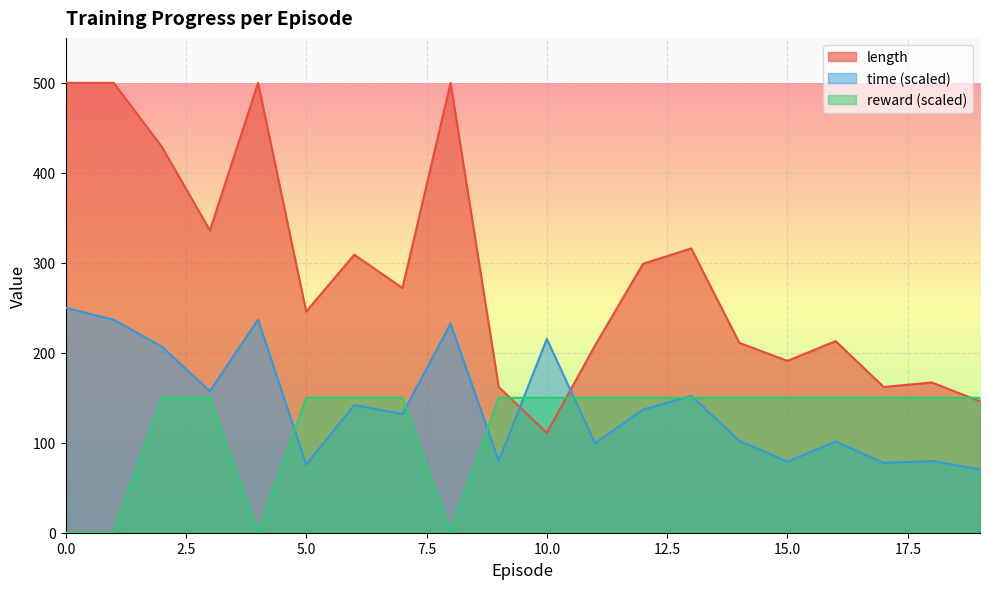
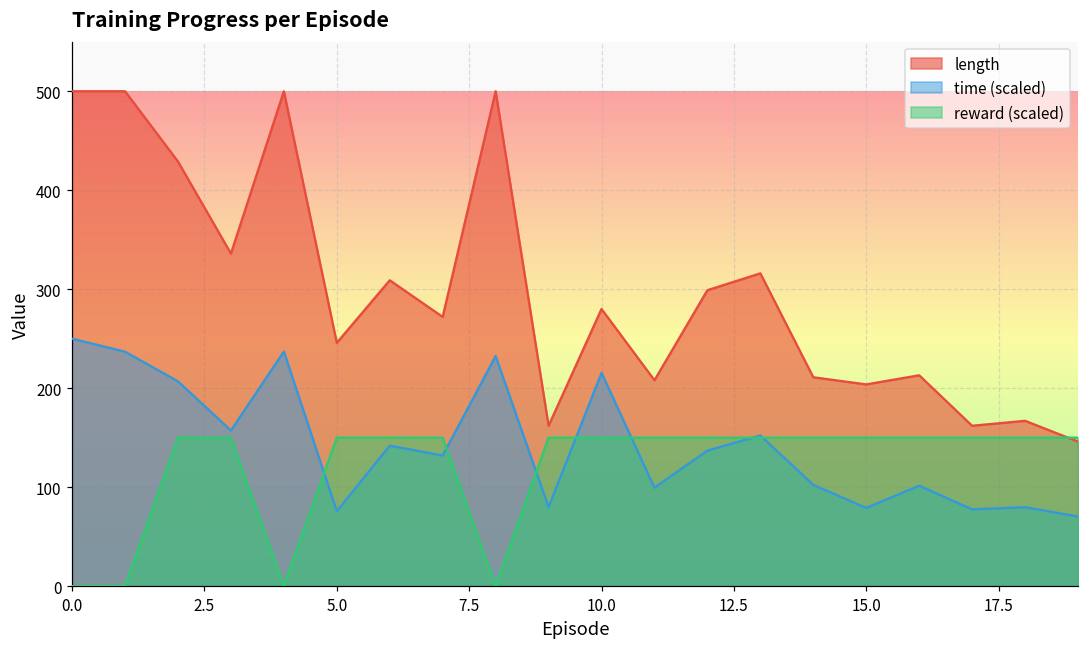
length, 10.0: 110 -> 280
length, 15.0: 190 -> 200
